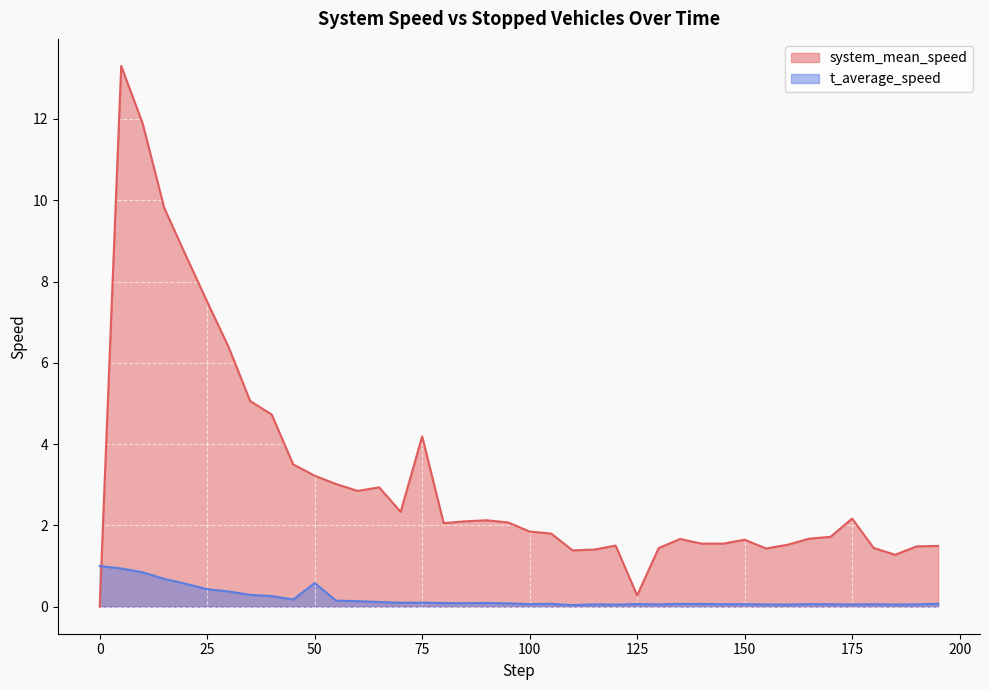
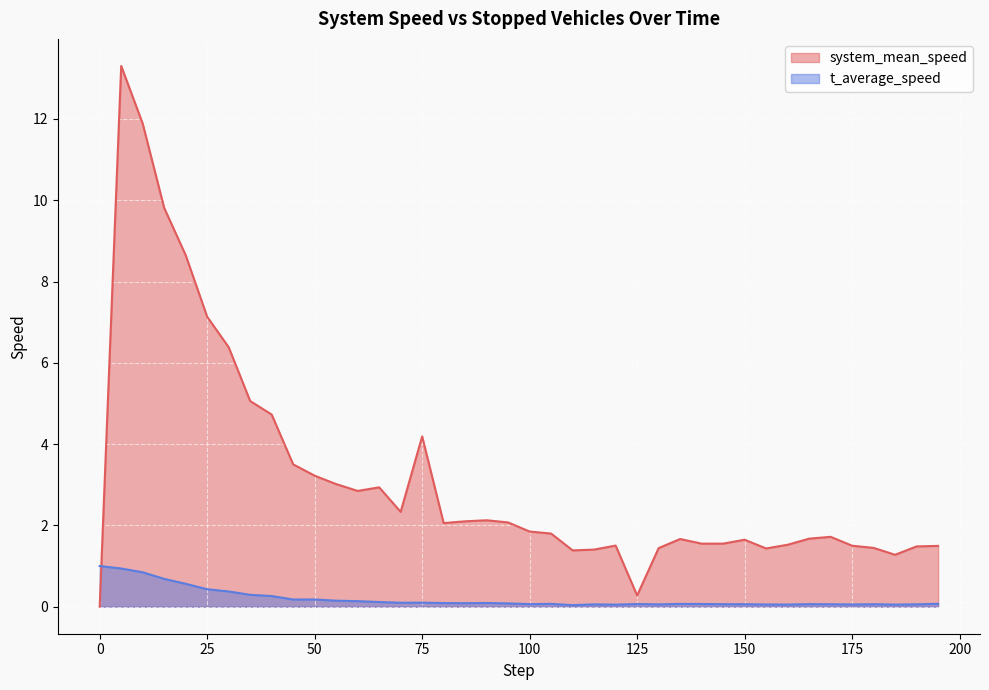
system_mean_speed, 25: 7.5 -> 7.1
t_average_speed, 50: 0.6 -> 0.2
system_mean_speed, 175: 2.2 -> 1.5
